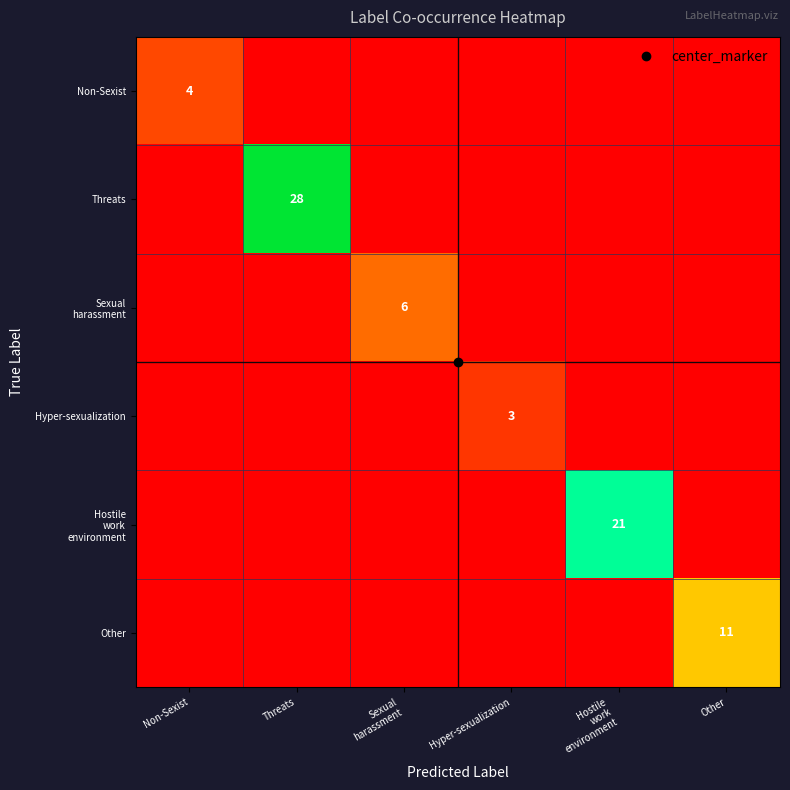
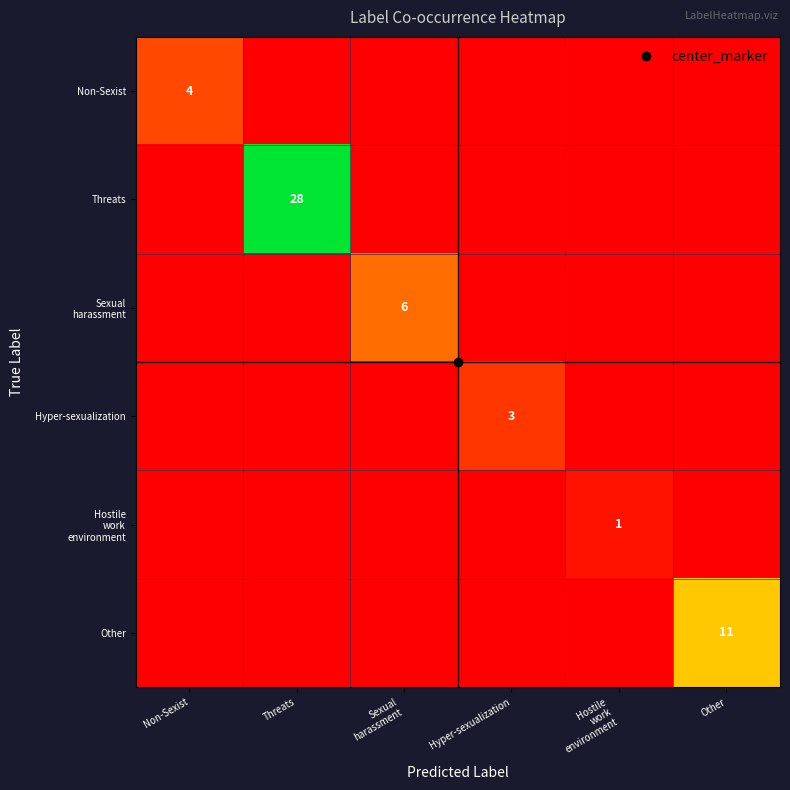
Hostile work environment, Hostile work environment: 21 -> 1
